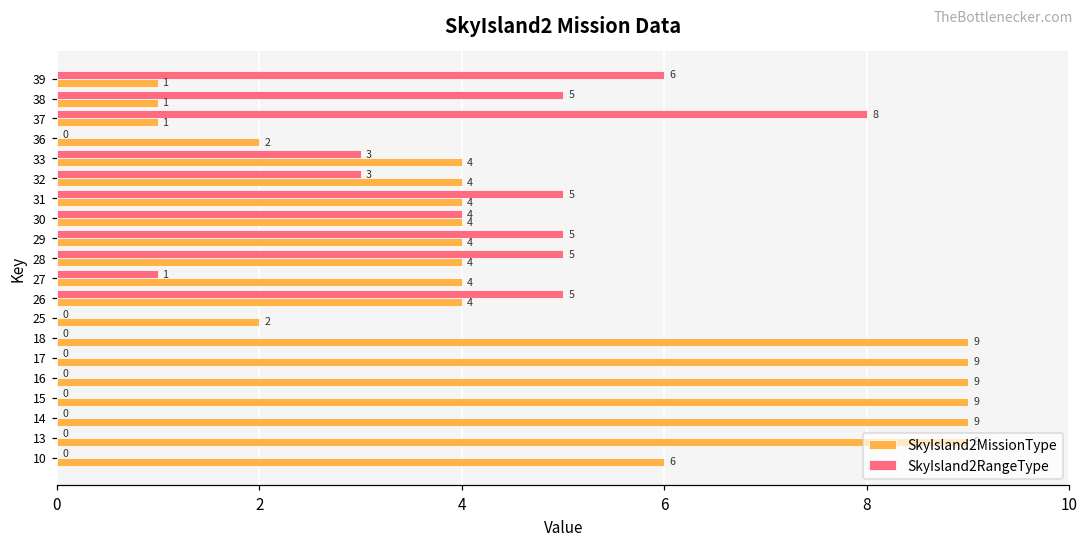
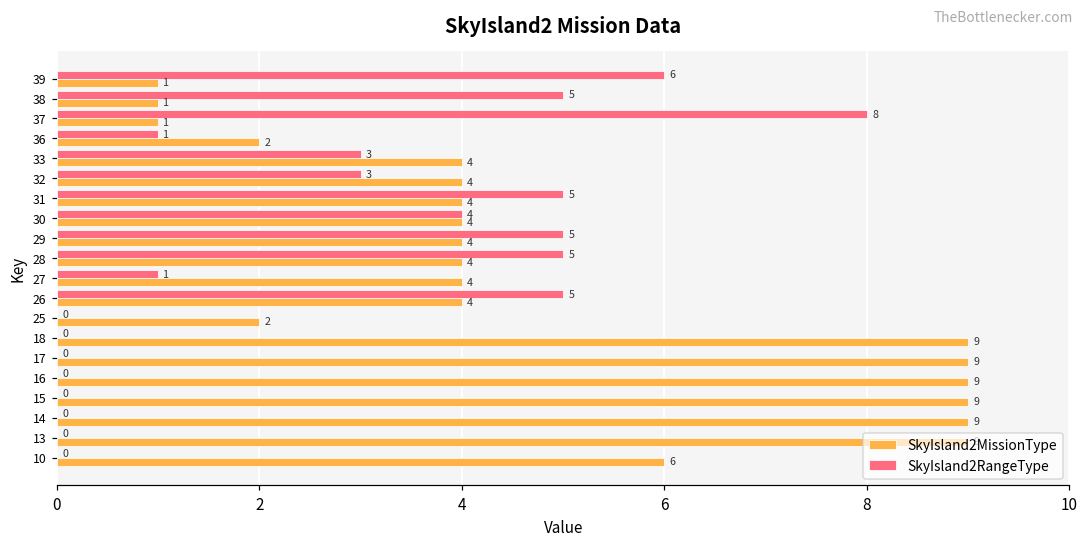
SkyIsland2RangeType, 36: 0 -> 1
